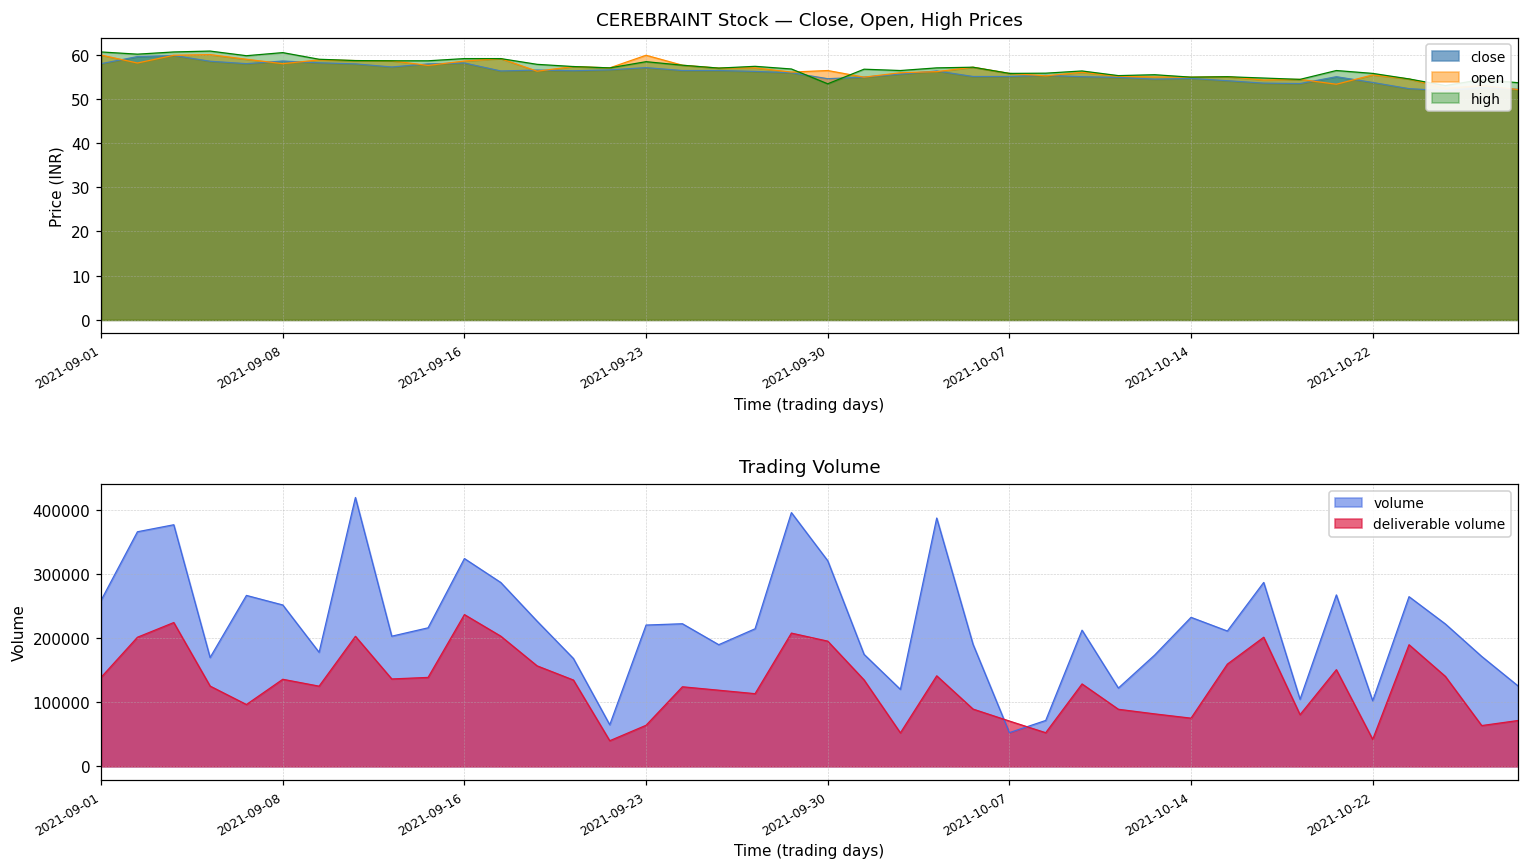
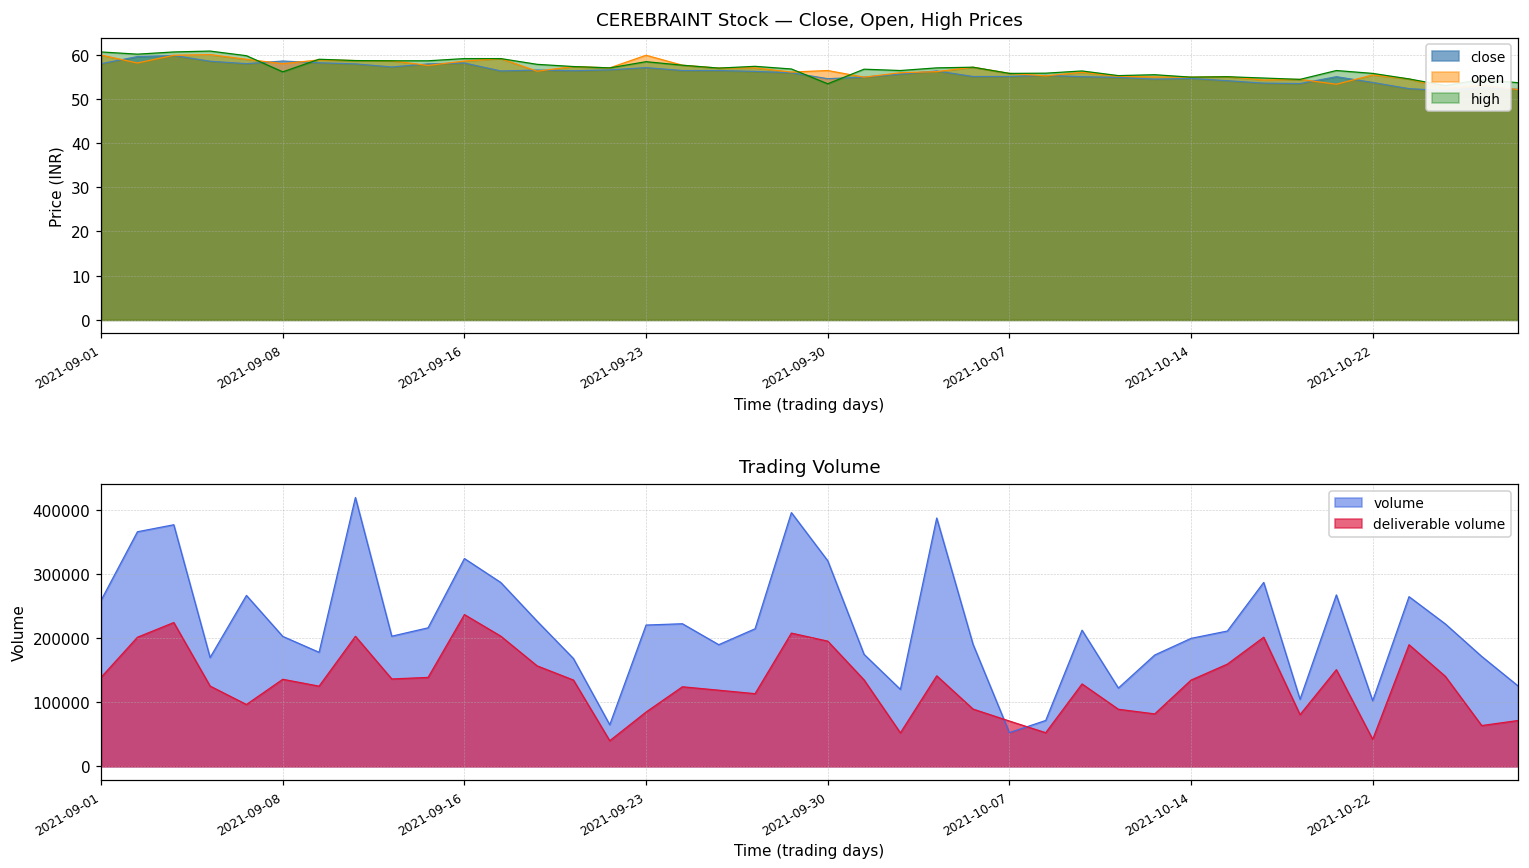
CEREBRAINT Stock — Close, Open, High Prices, high, 2021-09-08: 60 -> 56
Trading Volume, volume, 2021-09-08: 250000 -> 200000
Trading Volume, deliverable volume, 2021-09-23: 60000 -> 80000
Trading Volume, volume, 2021-10-14: 230000 -> 200000
Trading Volume, deliverable volume, 2021-10-14: 80000 -> 130000
